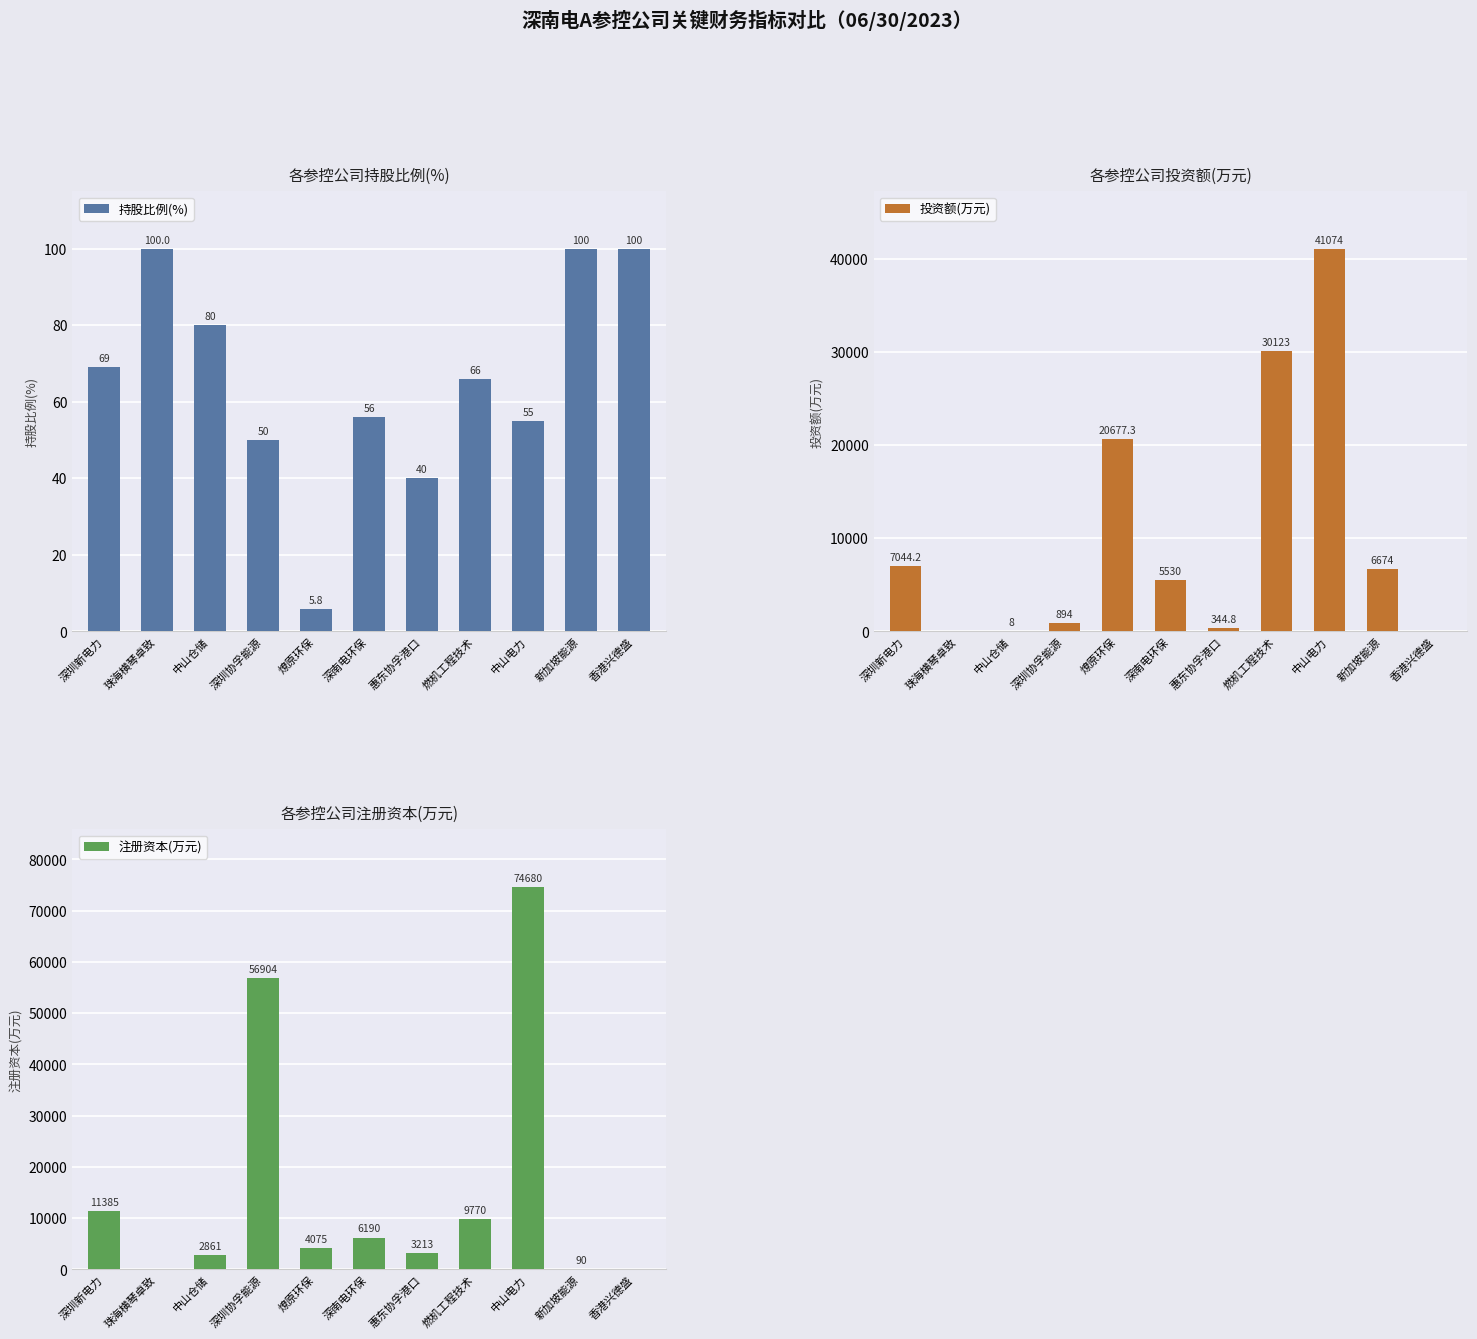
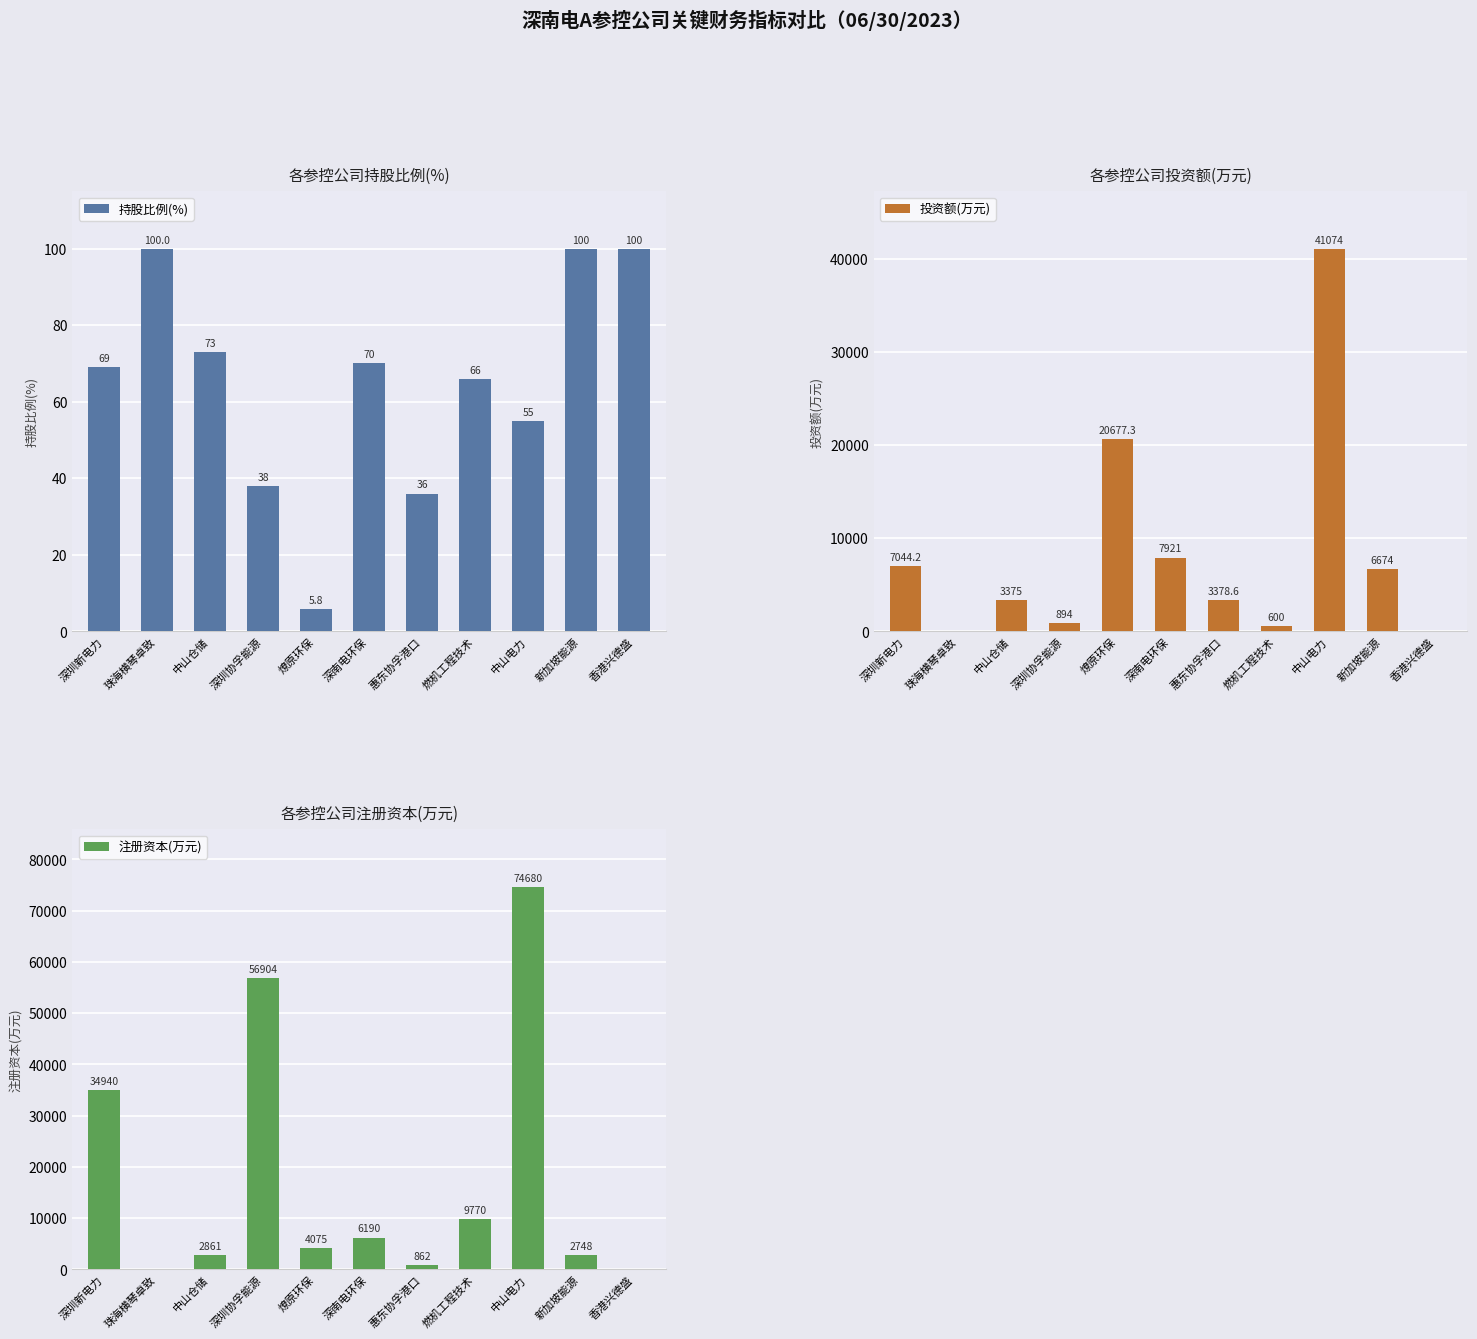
各参控公司持股比例(%), 中山仓储: 80 -> 73
各参控公司持股比例(%), 深圳协孚能源: 50 -> 38
各参控公司持股比例(%), 深南电环保: 56 -> 70
各参控公司持股比例(%), 惠东协孚港口: 40 -> 36
各参控公司投资额(万元), 中山仓储: 8 -> 3375
各参控公司投资额(万元), 深南电环保: 5530 -> 7921
各参控公司投资额(万元), 惠东协孚港口: 344.8 -> 3378.6
各参控公司投资额(万元), 燃机工程技术: 30123 -> 600
各参控公司注册资本(万元), 深圳新电力: 11385 -> 34940
各参控公司注册资本(万元), 惠东协孚港口: 3213 -> 862
各参控公司注册资本(万元), 新加坡能源: 90 -> 2748
